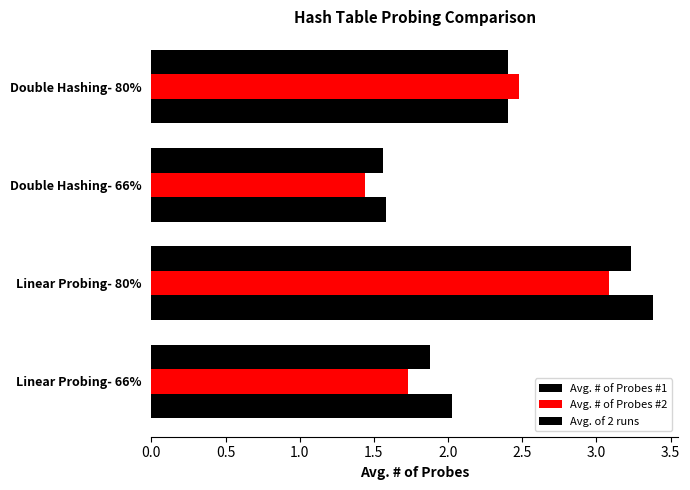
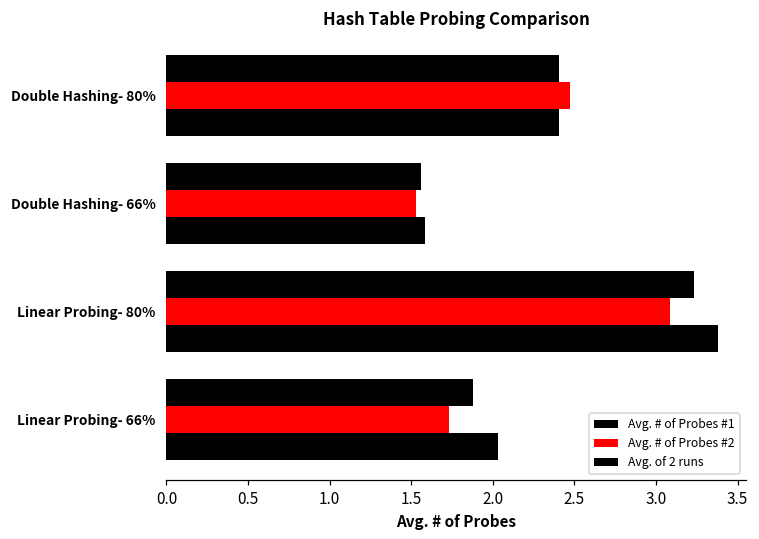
Avg. # of Probes #2, Double Hashing- 66%: 1.44 -> 1.53
